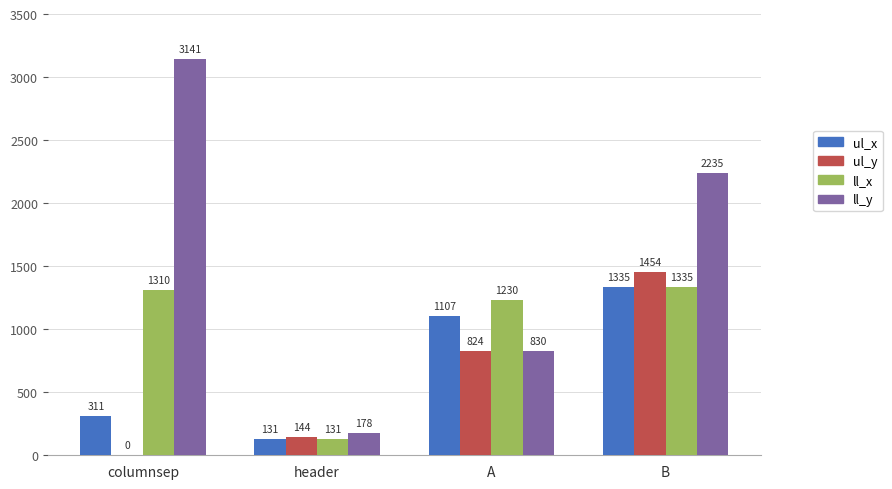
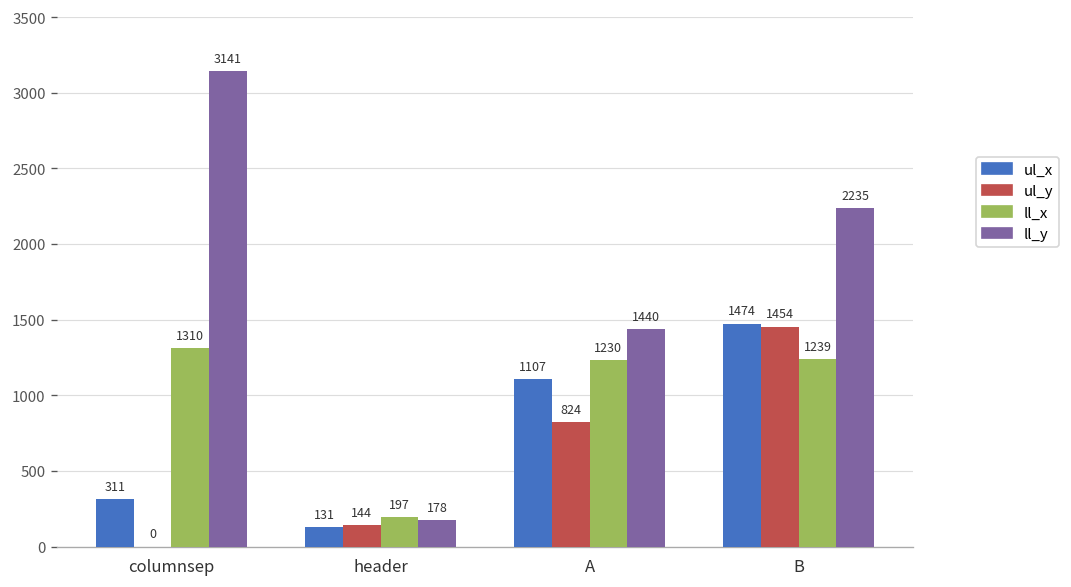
ll_x, header: 131 -> 197
ll_y, A: 830 -> 1440
ul_x, B: 1335 -> 1474
ll_x, B: 1335 -> 1239
